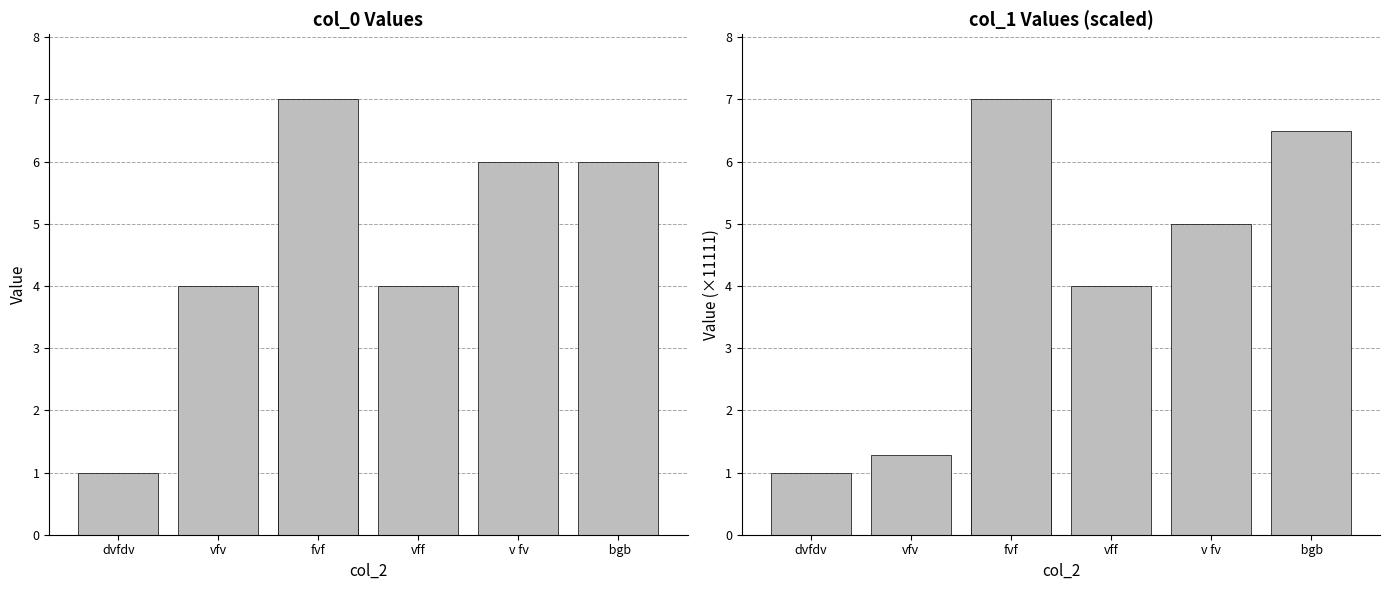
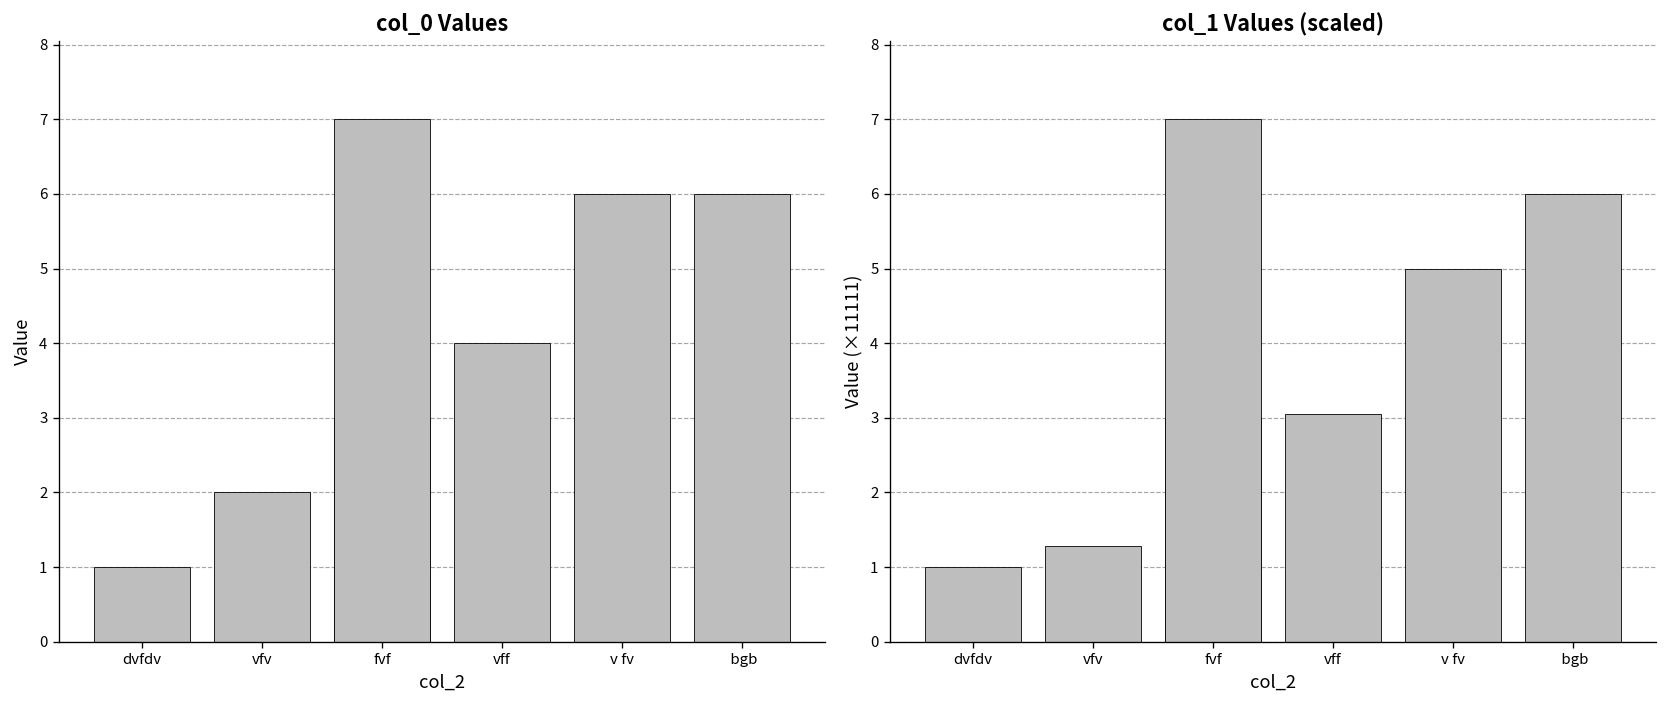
col_0 Values, vfv: 4 -> 2
col_1 Values (scaled), vff: 4.0 -> 3.1
col_1 Values (scaled), bgb: 6.5 -> 6.0
